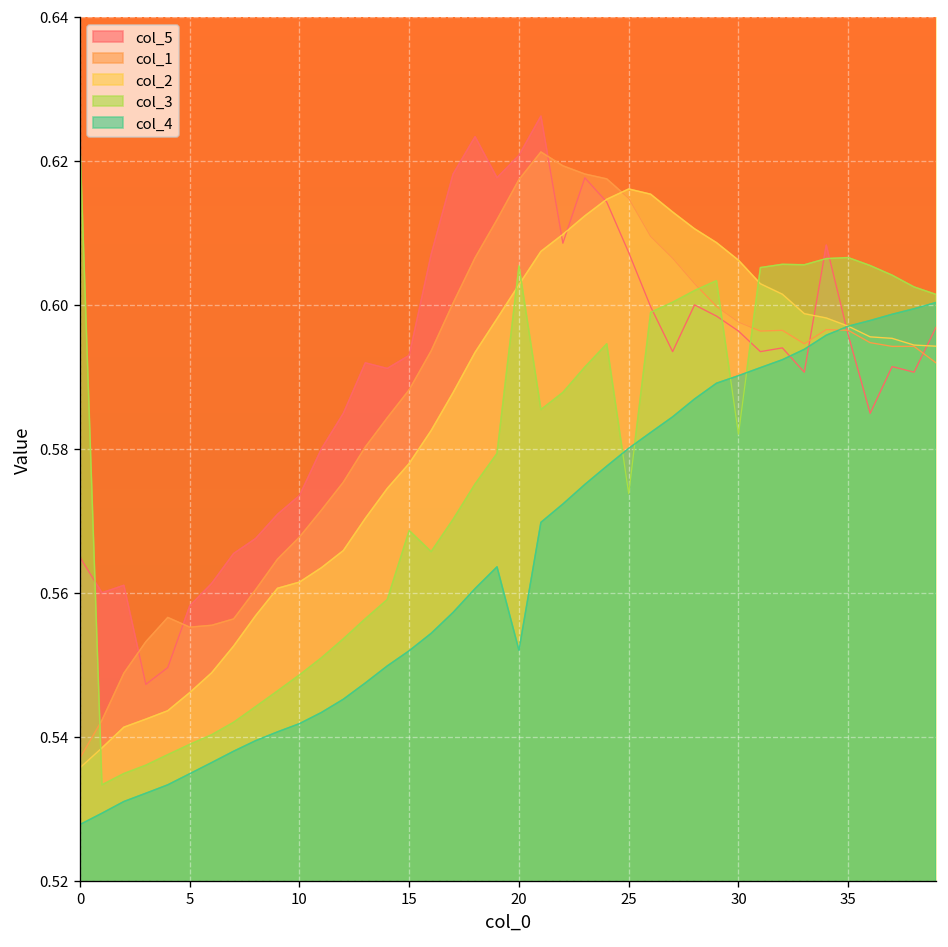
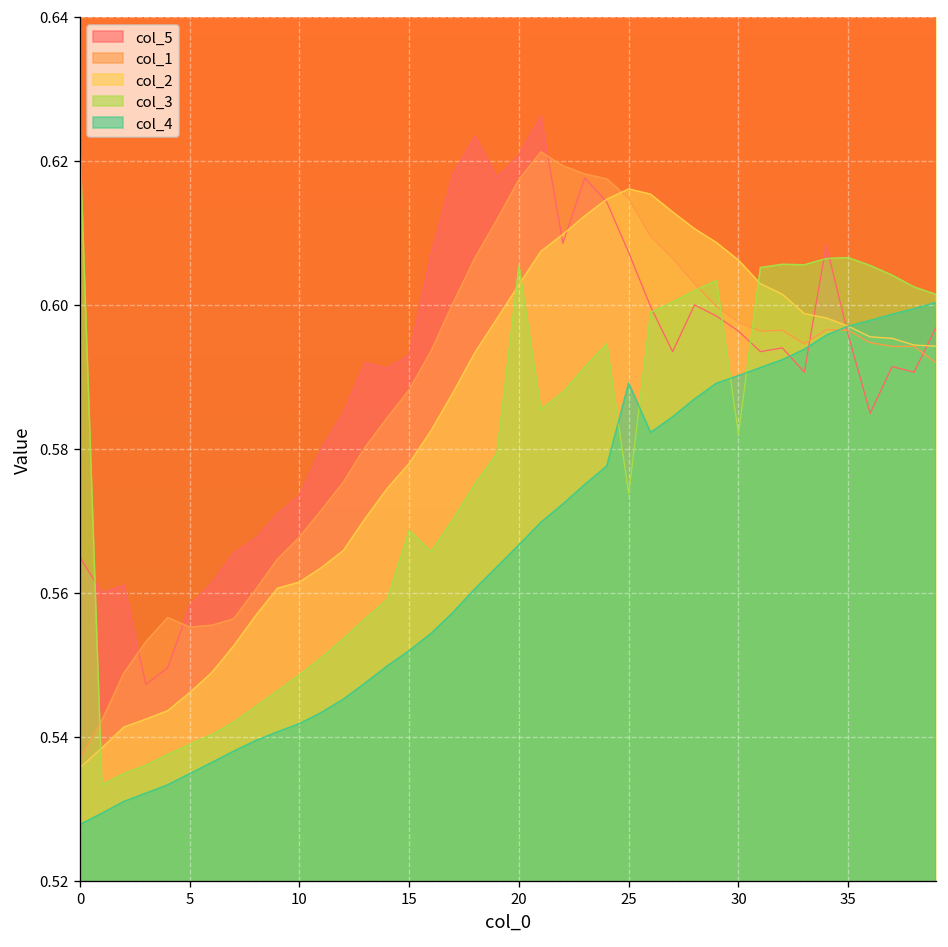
col_4, 20: 0.552 -> 0.567
col_4, 25: 0.580 -> 0.589
